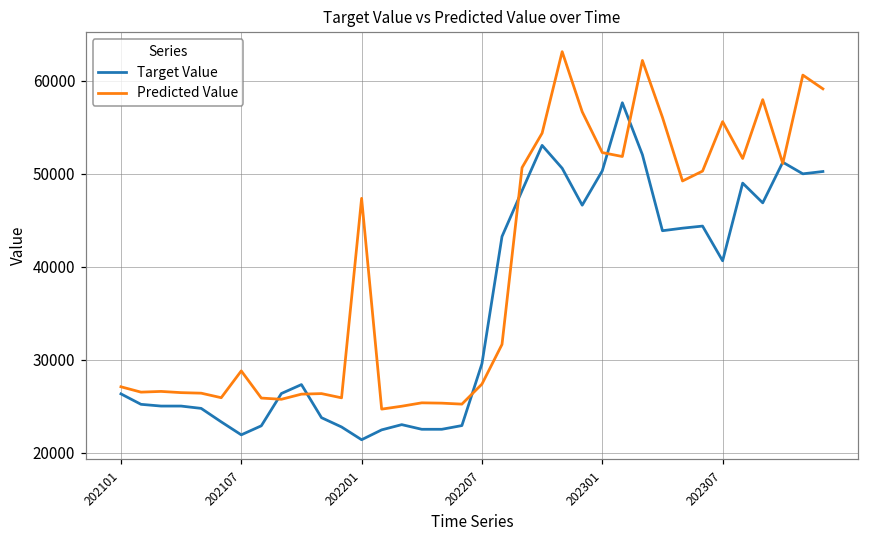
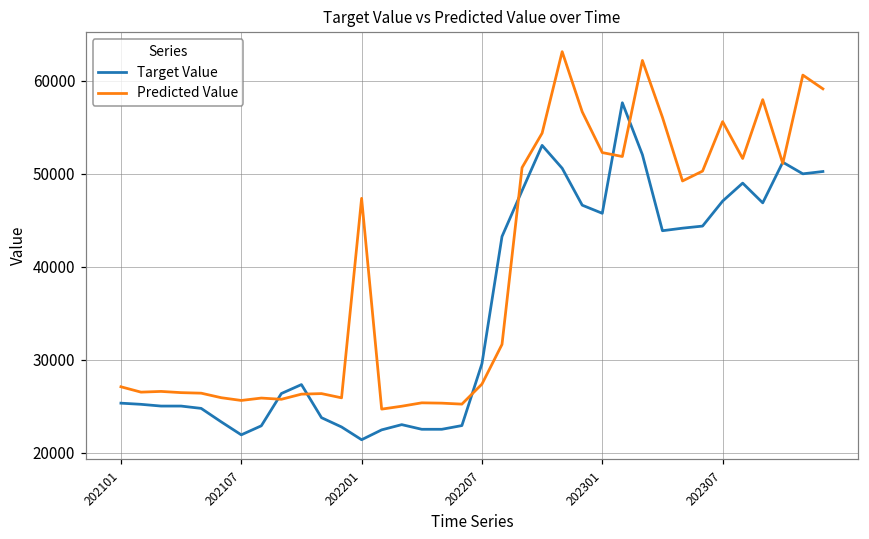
Target Value, 202101: 26000 -> 25000
Predicted Value, 202107: 29000 -> 26000
Target Value, 202301: 50000 -> 46000
Target Value, 202307: 41000 -> 47000
